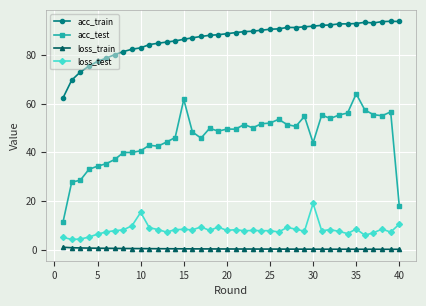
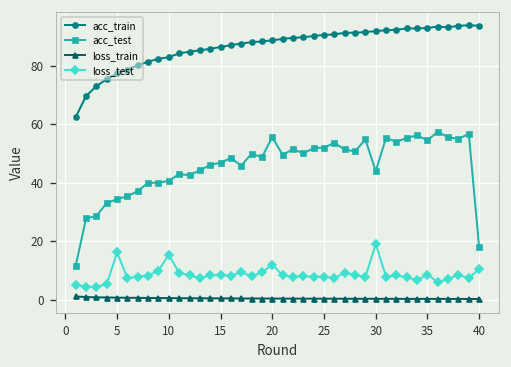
loss_test, 5: 6 -> 16
acc_test, 15: 62 -> 47
acc_test, 20: 50 -> 56
loss_test, 20: 8 -> 12
acc_test, 35: 64 -> 54
